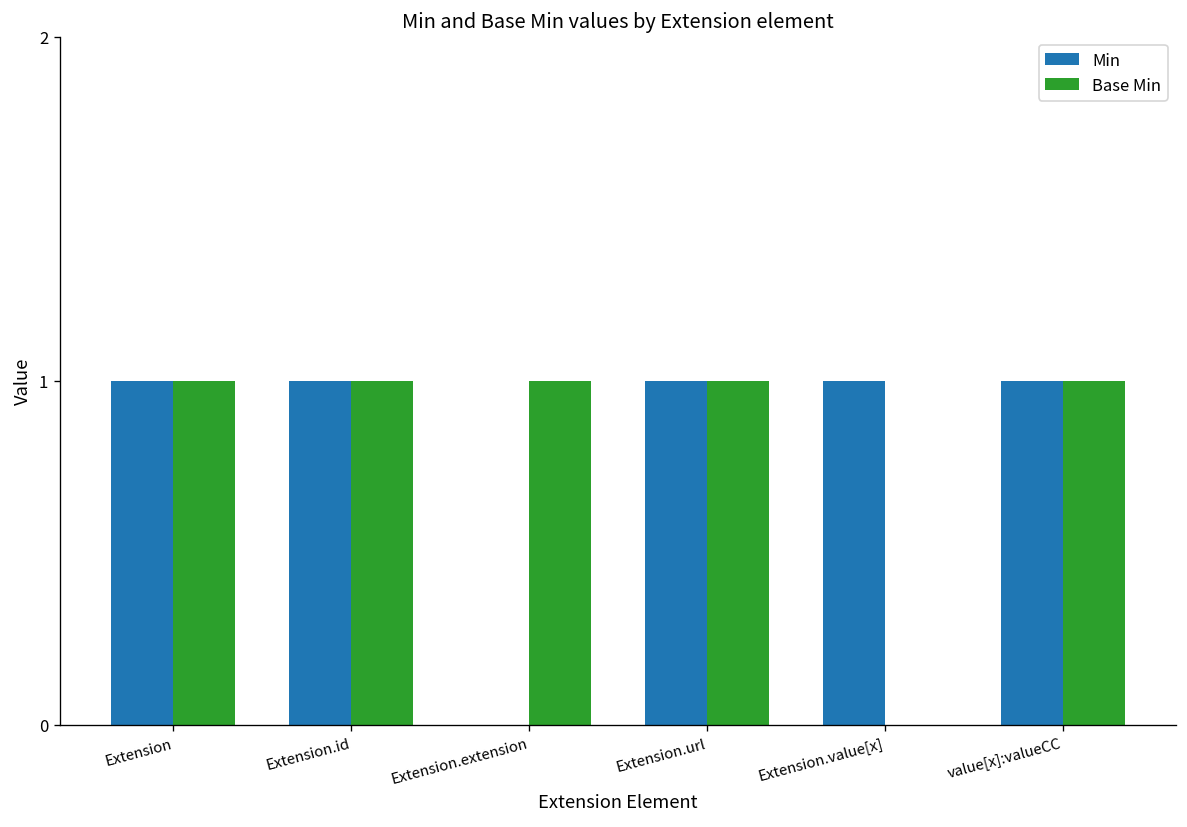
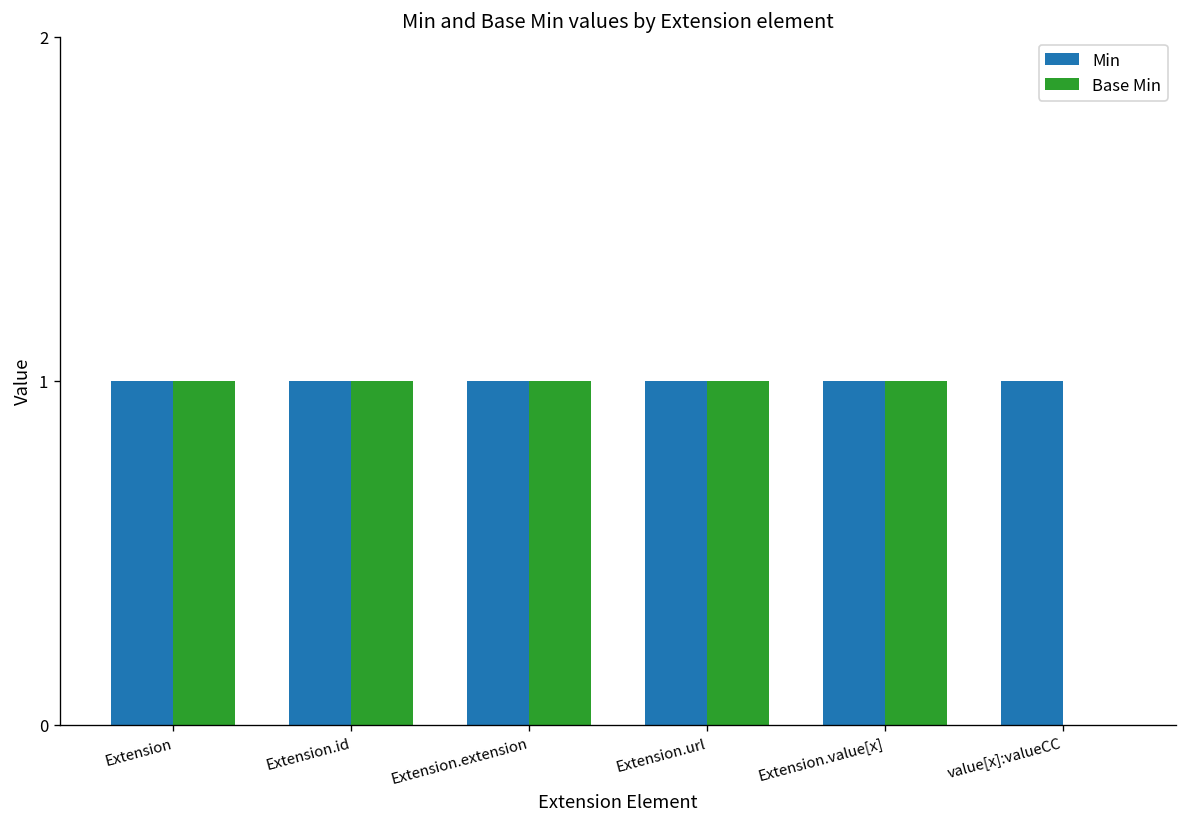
Min, Extension.extension: 0 -> 1
Base Min, Extension.value[x]: 0 -> 1
Base Min, value[x]:valueCC: 1 -> 0
